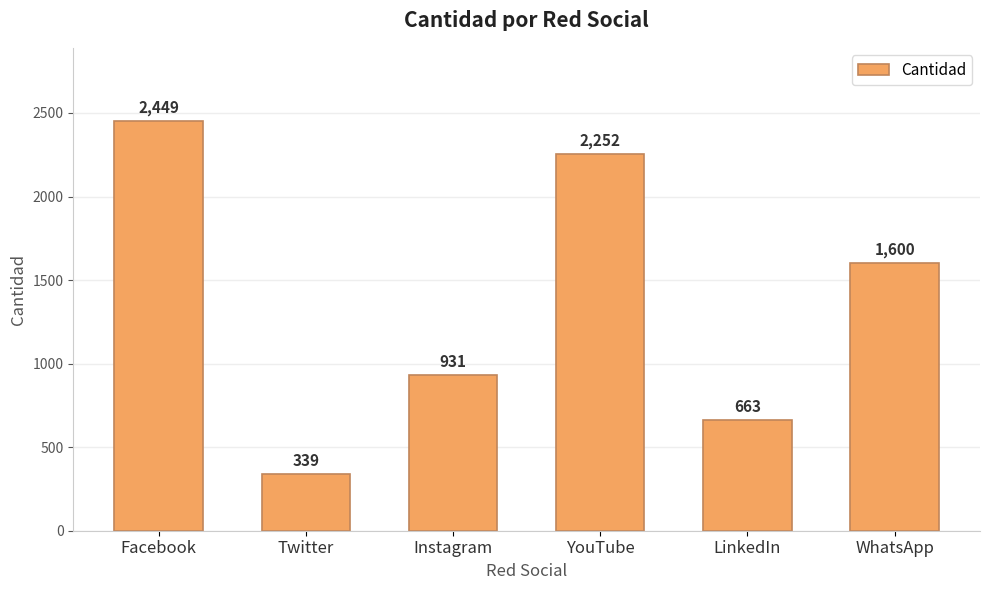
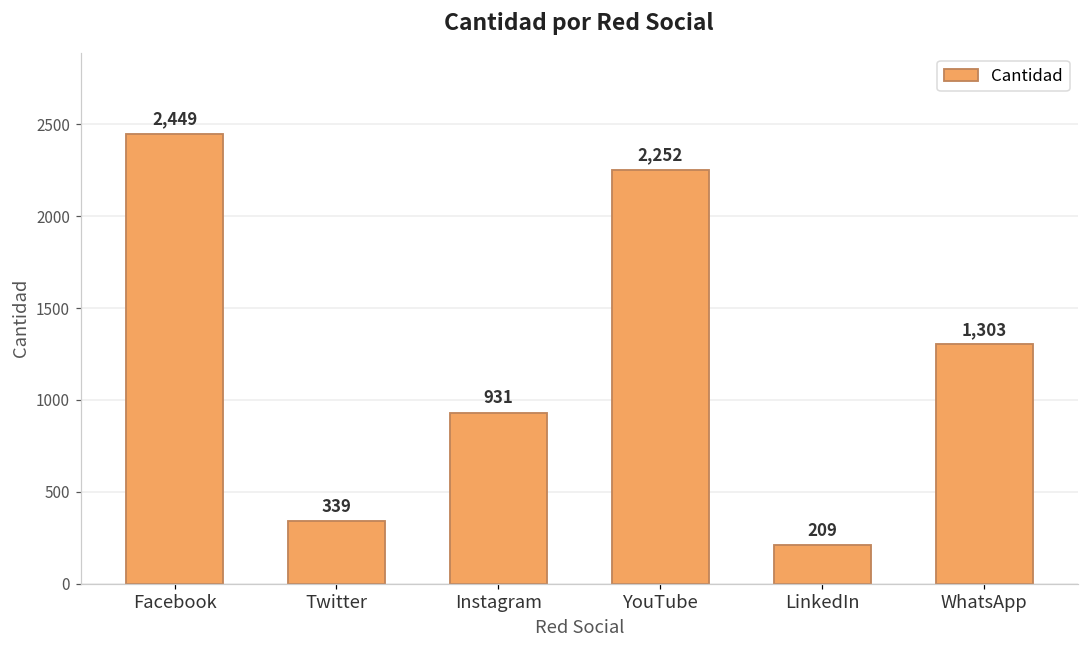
LinkedIn: 663 -> 209
WhatsApp: 1,600 -> 1,303
